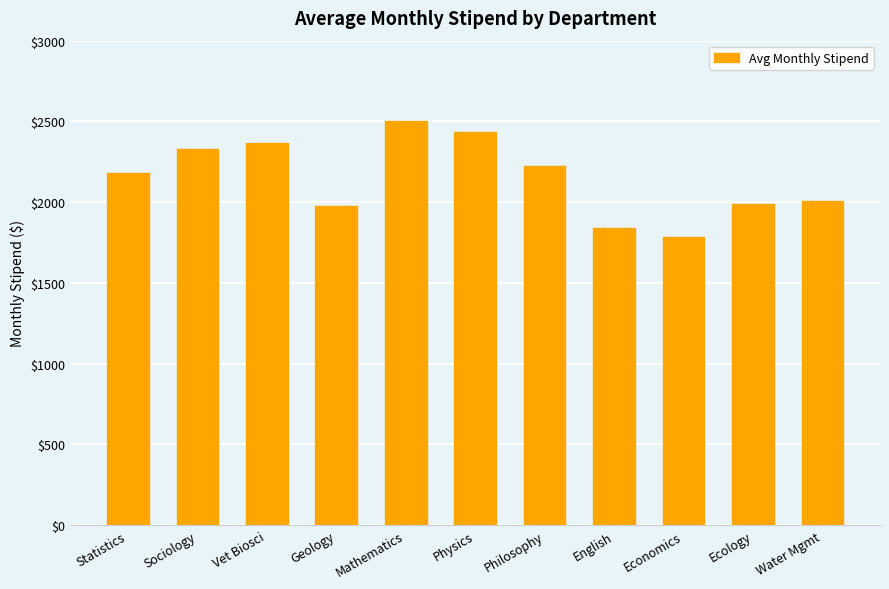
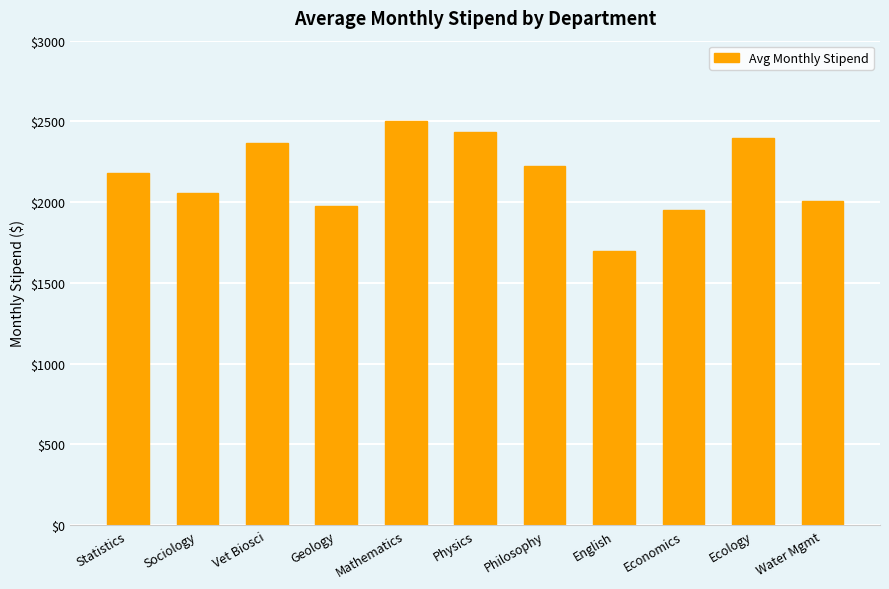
Sociology: $2330 -> $2060
English: $1840 -> $1700
Economics: $1790 -> $1950
Ecology: $1990 -> $2400
